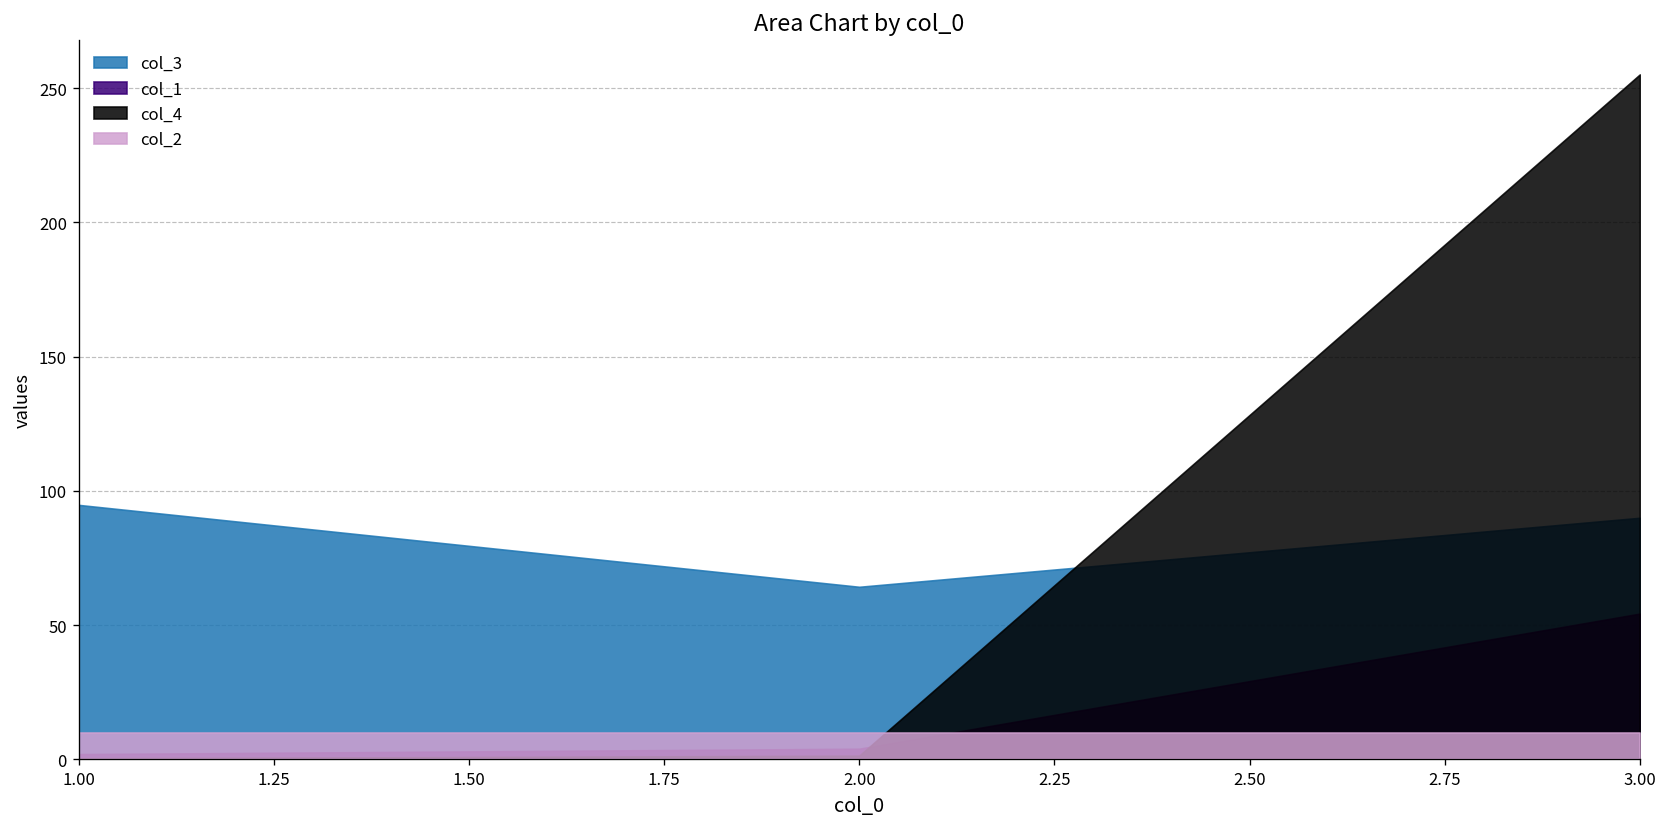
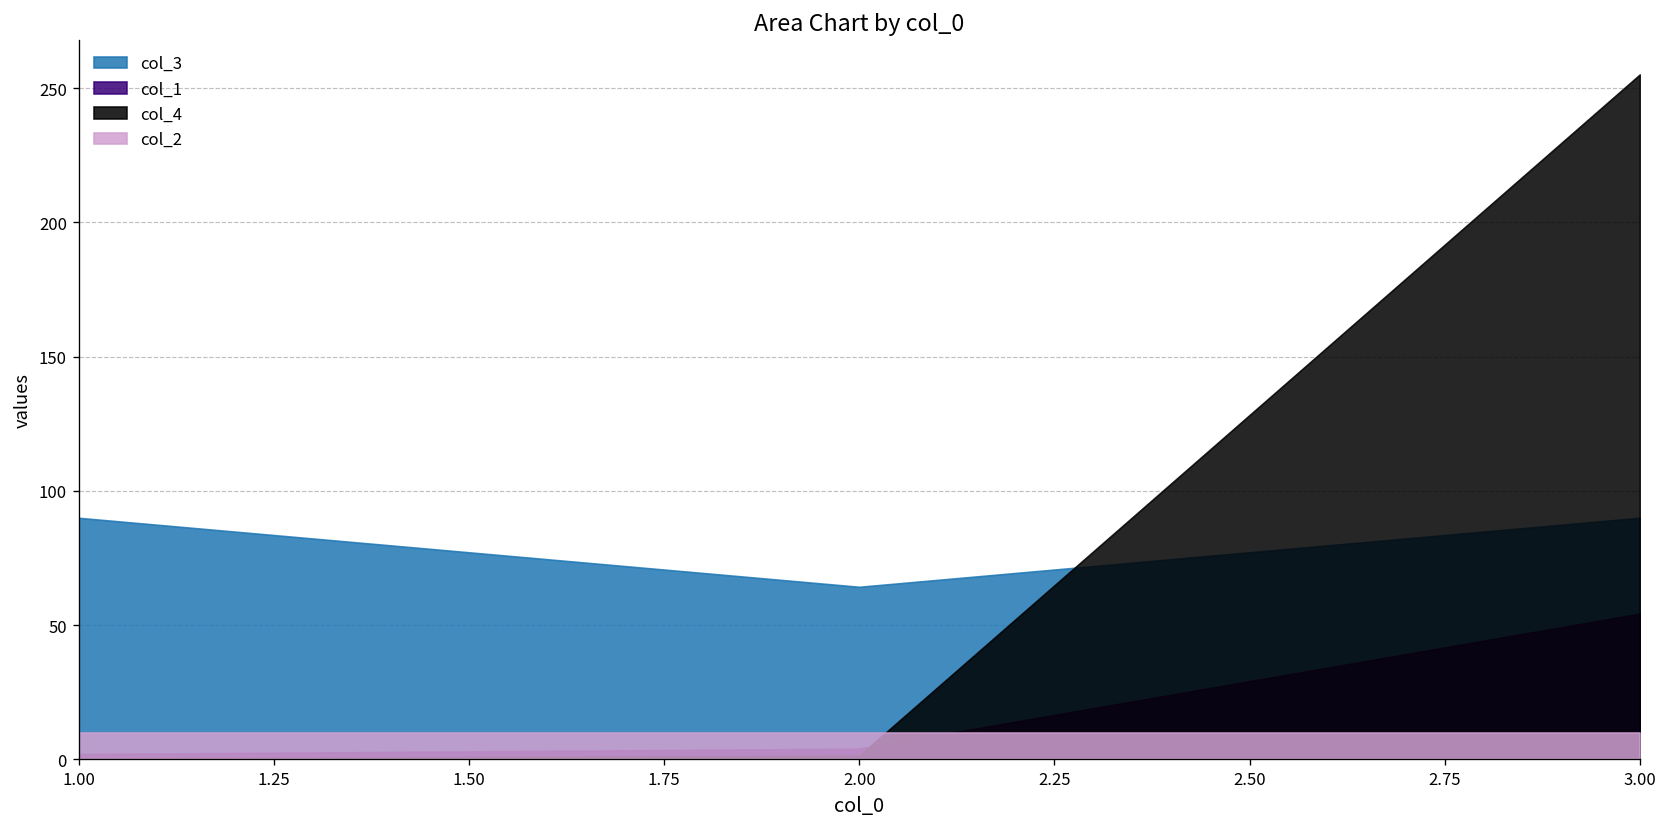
col_3, 1.00: 95 -> 90
